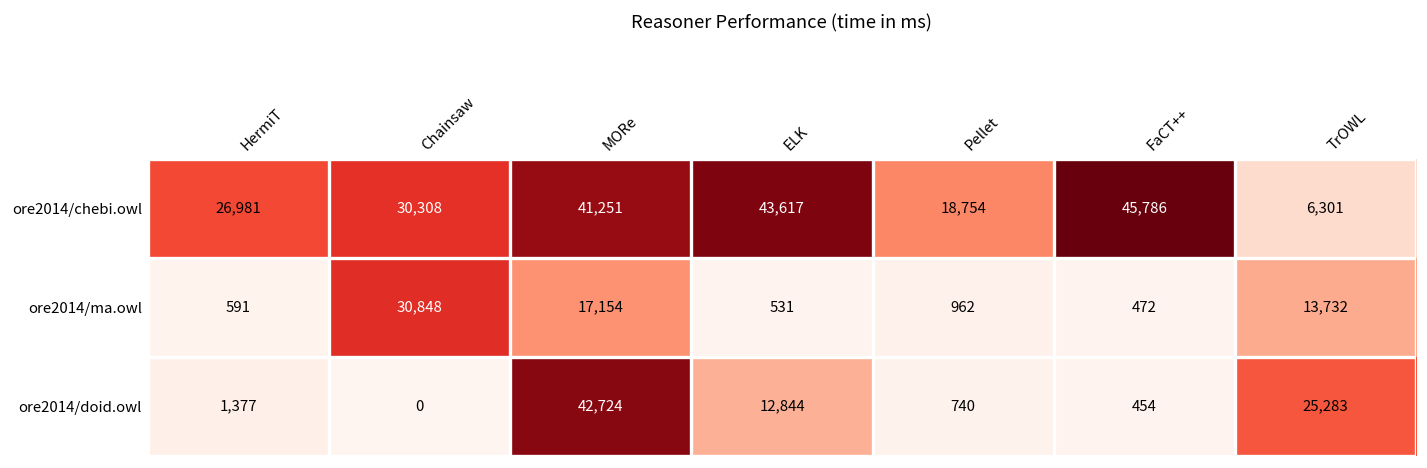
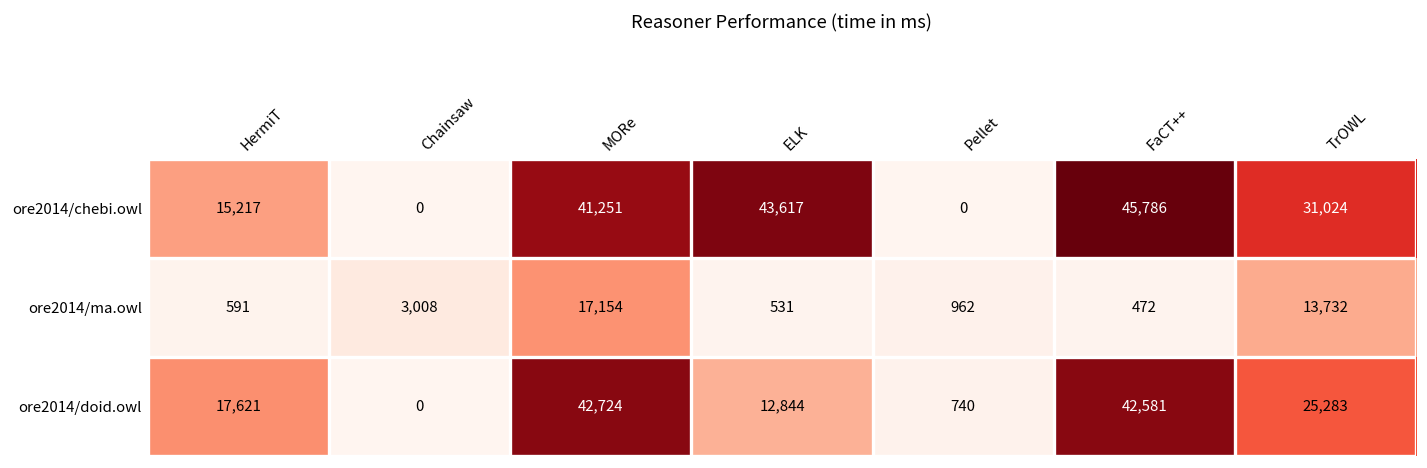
ore2014/chebi.owl, HermiT: 26,981 -> 15,217
ore2014/chebi.owl, Chainsaw: 30,308 -> 0
ore2014/chebi.owl, Pellet: 18,754 -> 0
ore2014/chebi.owl, TrOWL: 6,301 -> 31,024
ore2014/ma.owl, Chainsaw: 30,848 -> 3,008
ore2014/doid.owl, HermiT: 1,377 -> 17,621
ore2014/doid.owl, FaCT++: 454 -> 42,581
